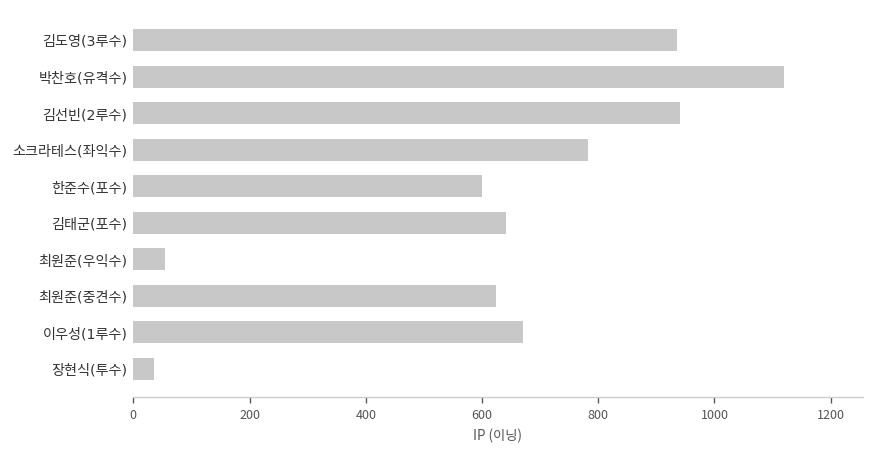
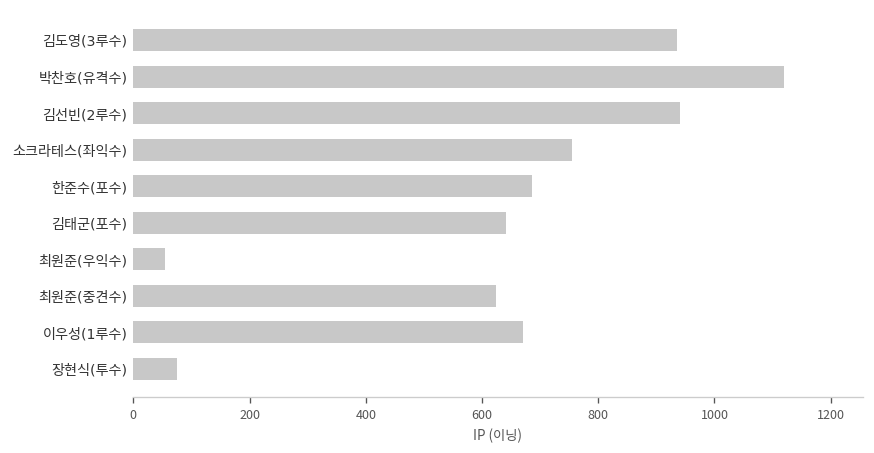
소크라테스(좌익수): 780 -> 760
한준수(포수): 600 -> 690
장현식(투수): 40 -> 80
